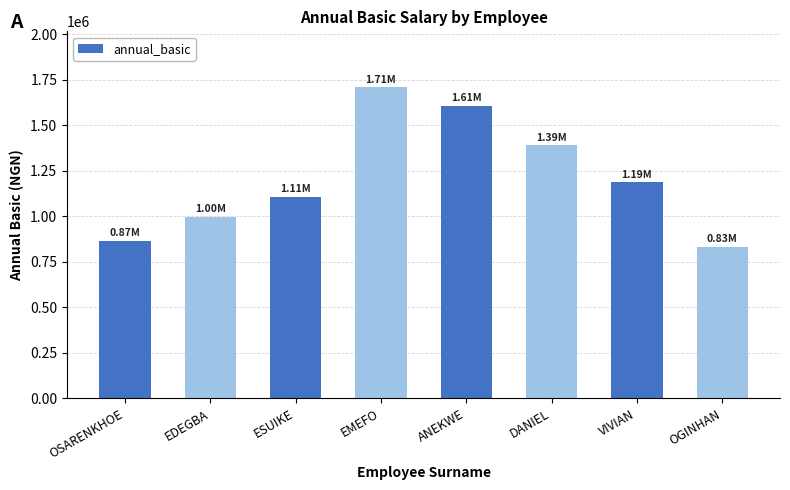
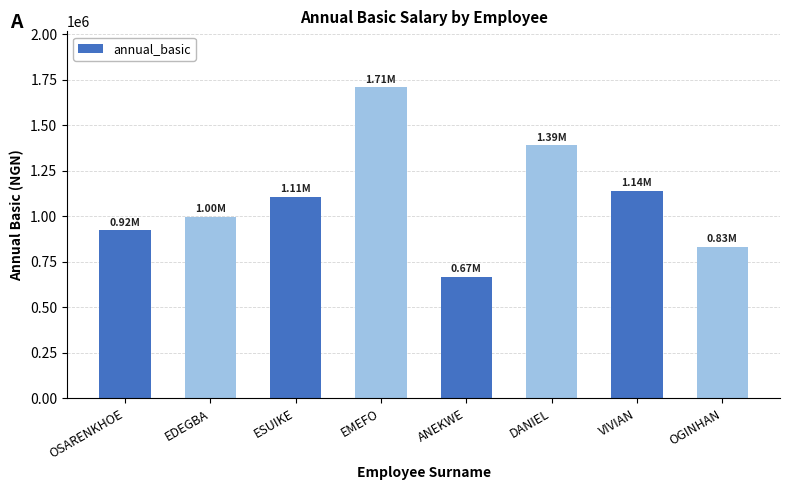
OSARENKHOE: 0.87M -> 0.92M
ANEKWE: 1.61M -> 0.67M
VIVIAN: 1.19M -> 1.14M
